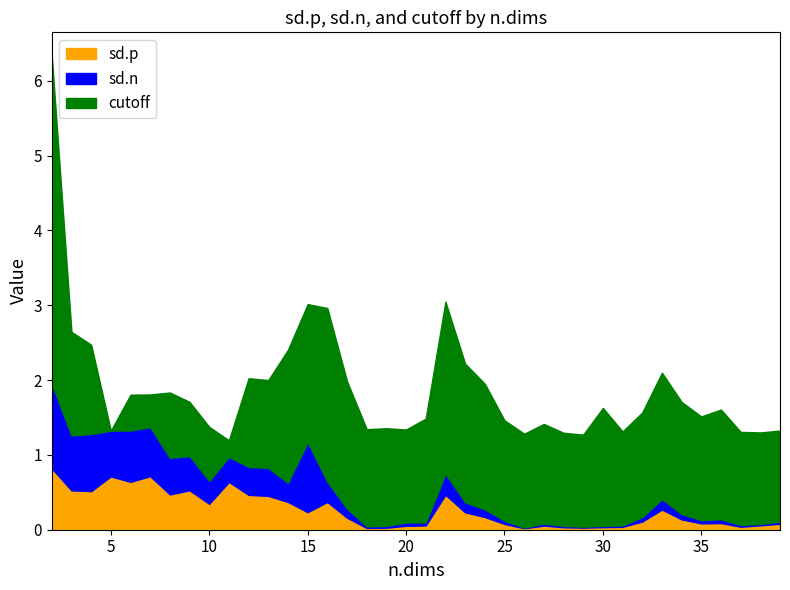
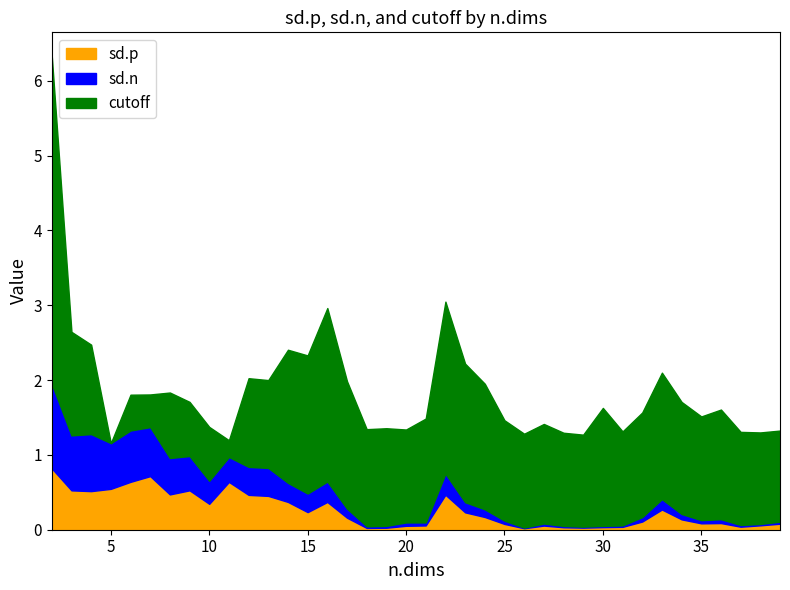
sd.p, 5: 0.7 -> 0.5
sd.n, 15: 0.9 -> 0.2
